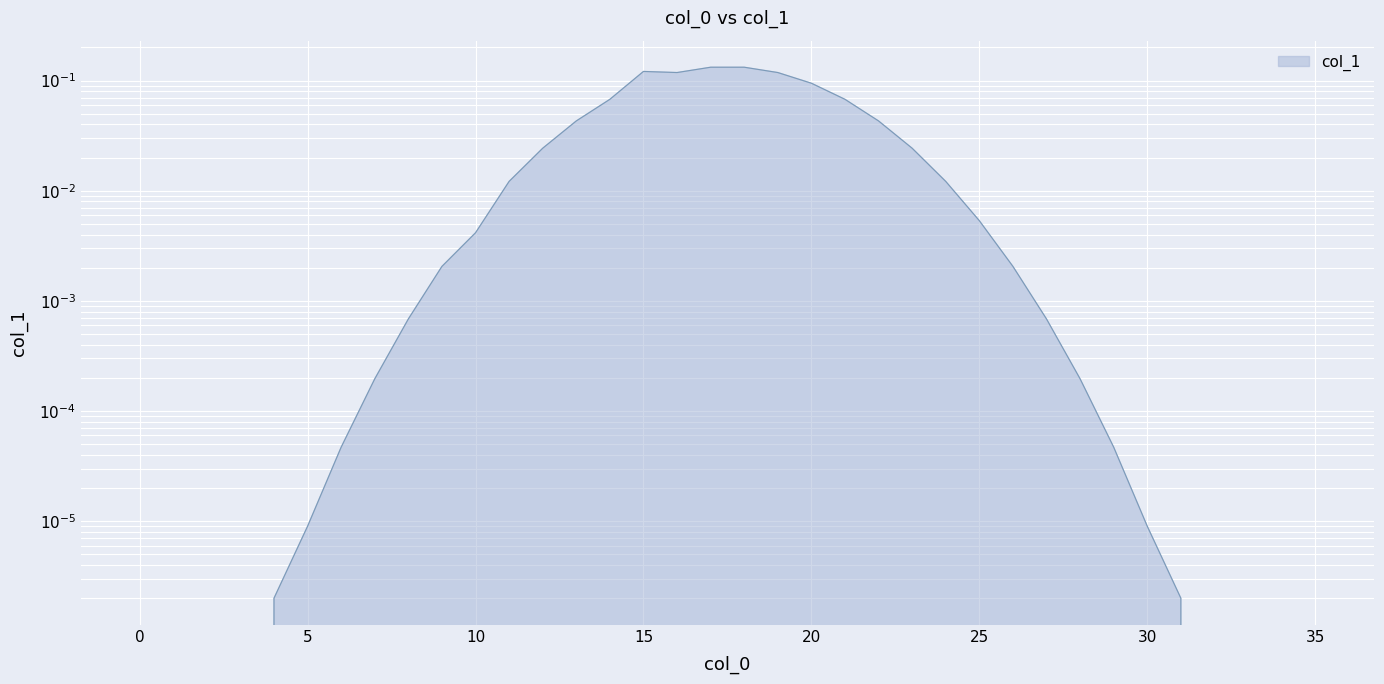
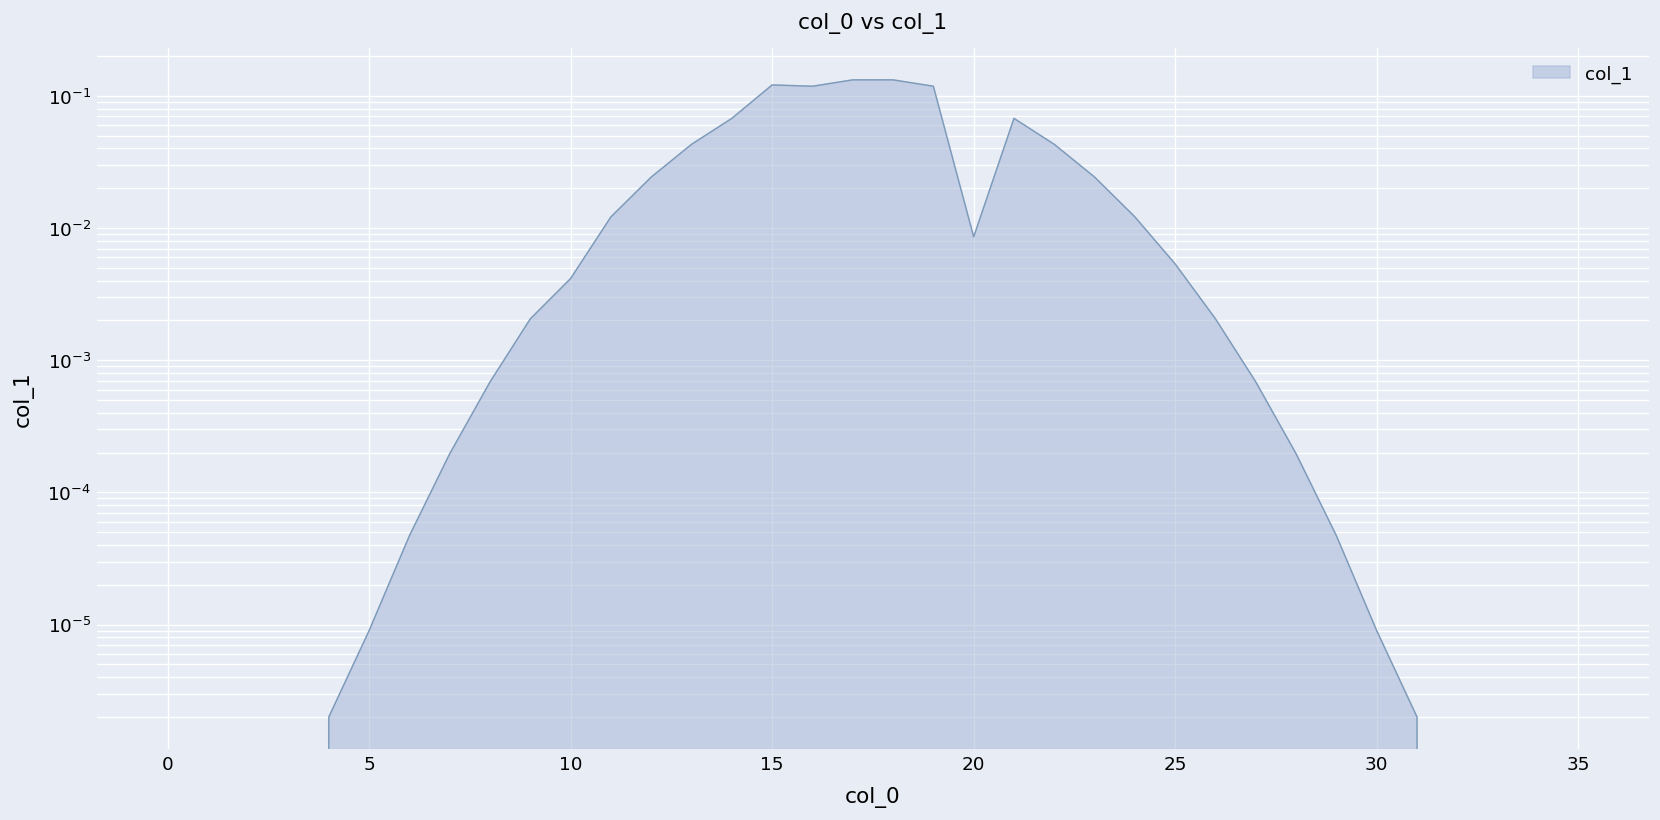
20: 0.09 -> 0.009
